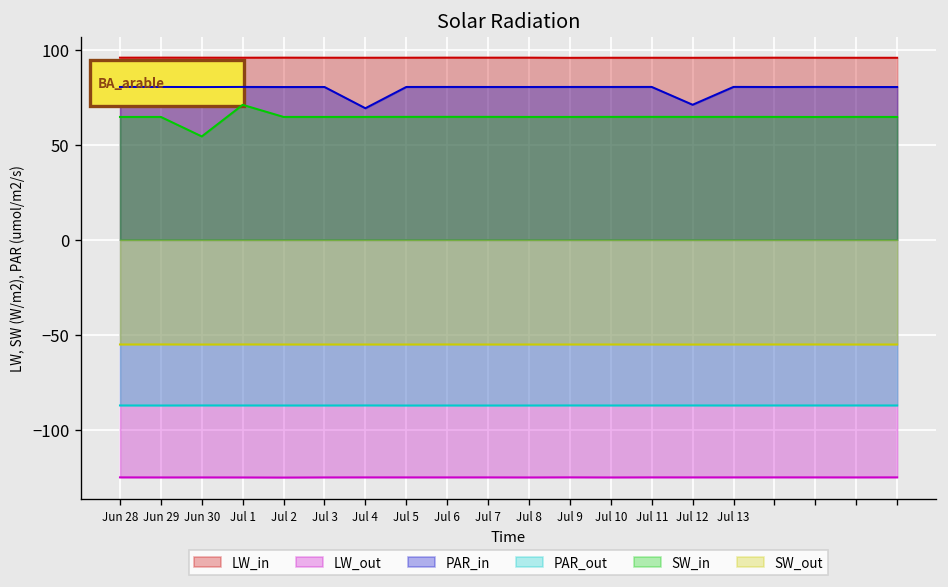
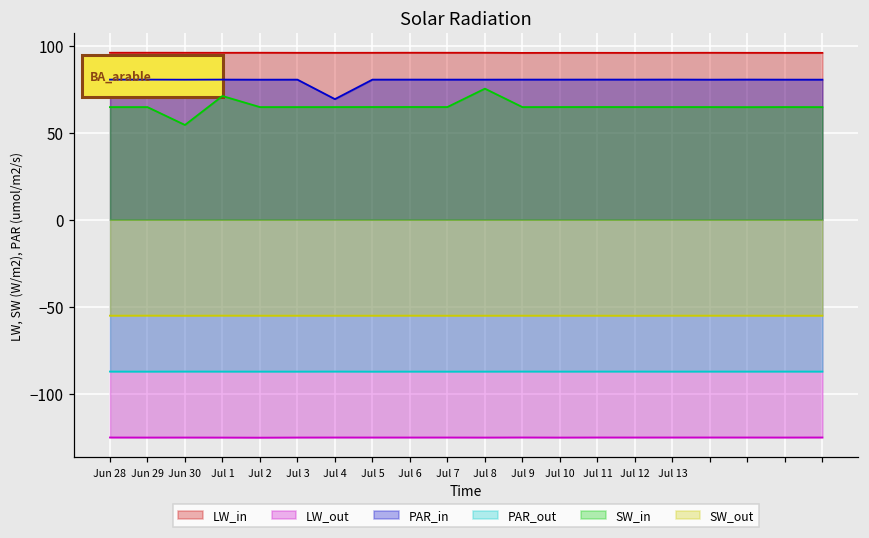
SW_in, Jul 8: 65 -> 75
PAR_in, Jul 12: 71 -> 80
